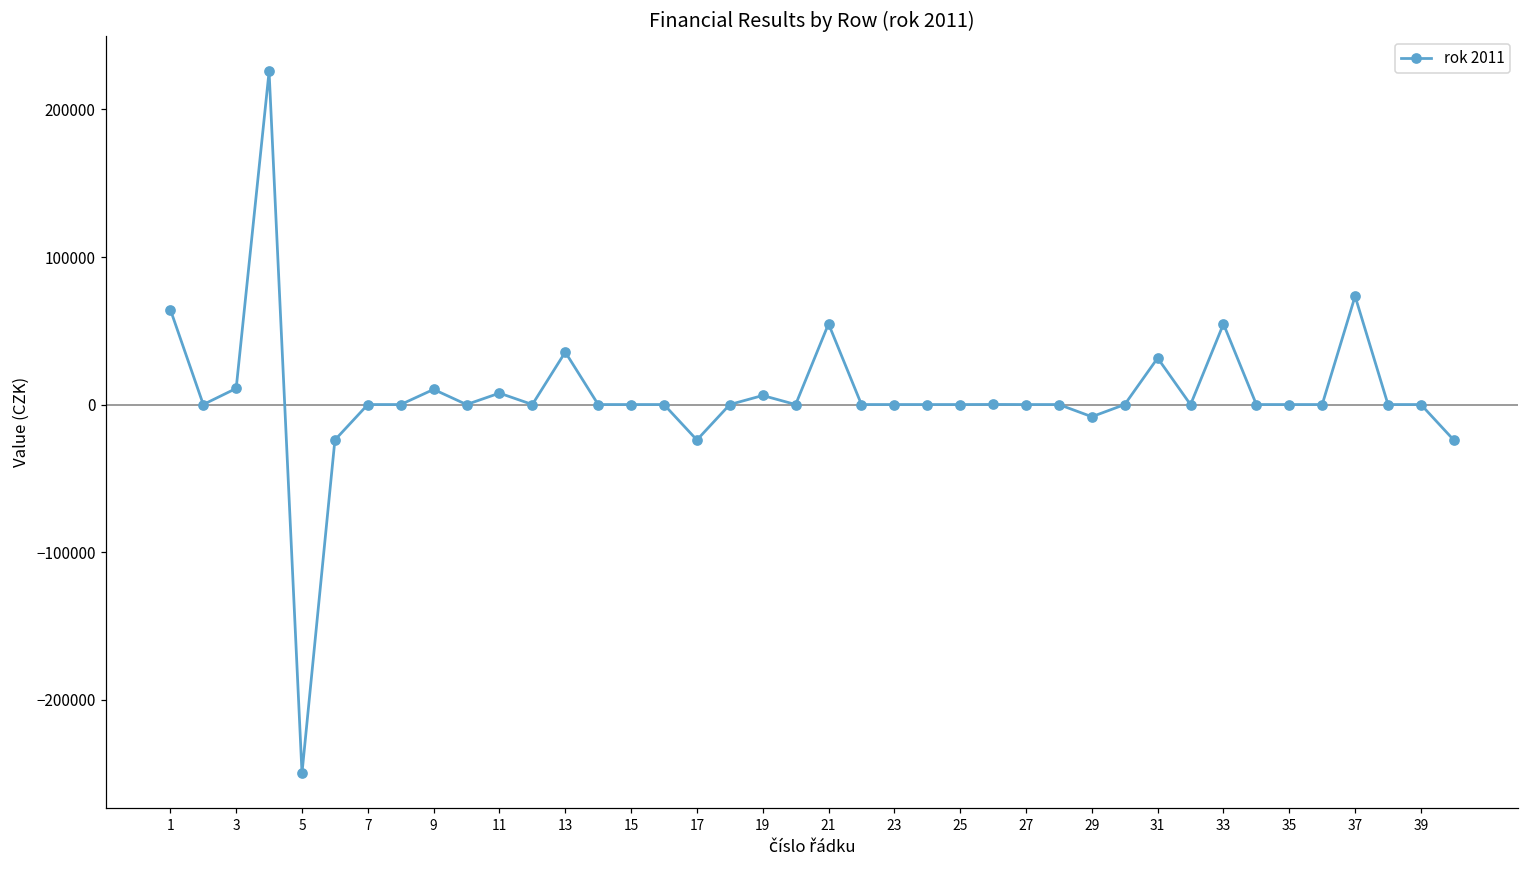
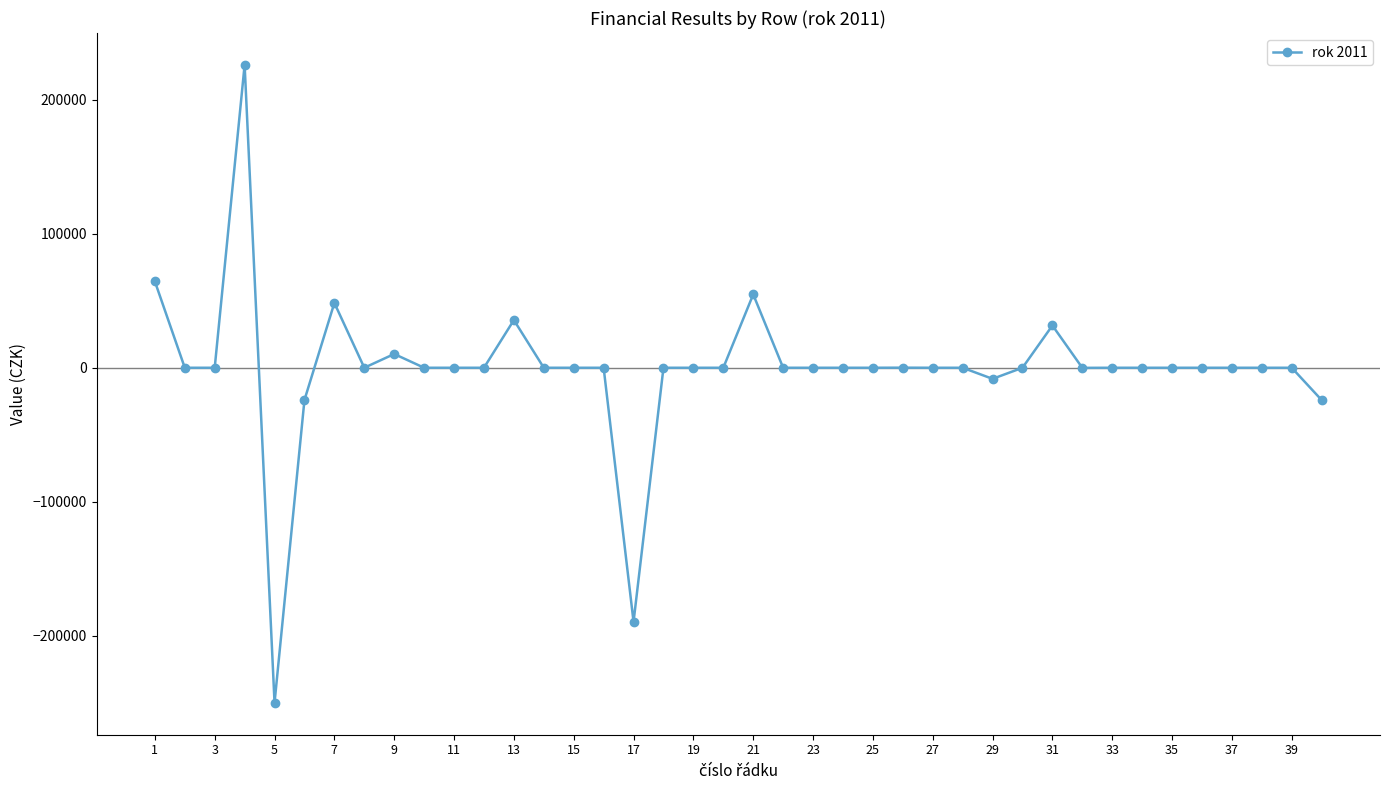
3: 11000 -> 0
7: 0 -> 48000
11: 8000 -> 0
17: -24000 -> -189000
19: 6000 -> 0
33: 55000 -> 0
37: 73000 -> 0
